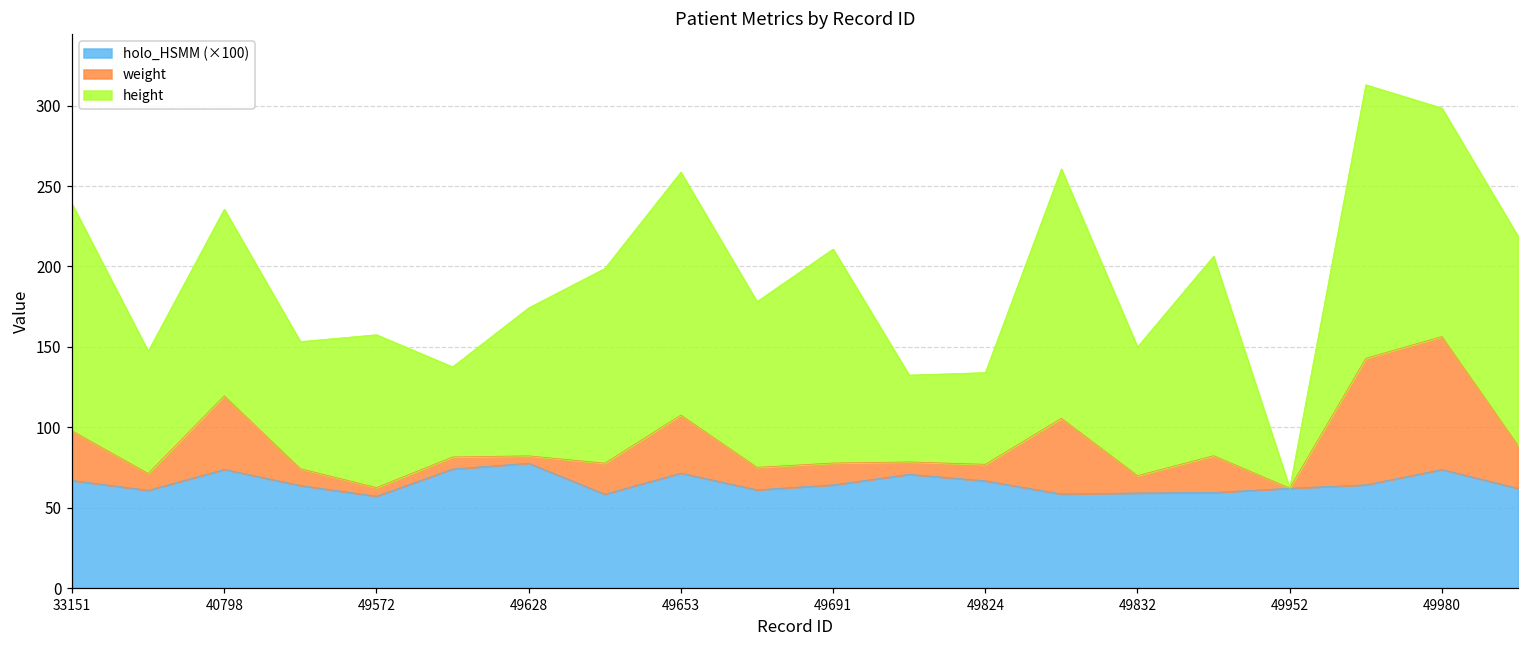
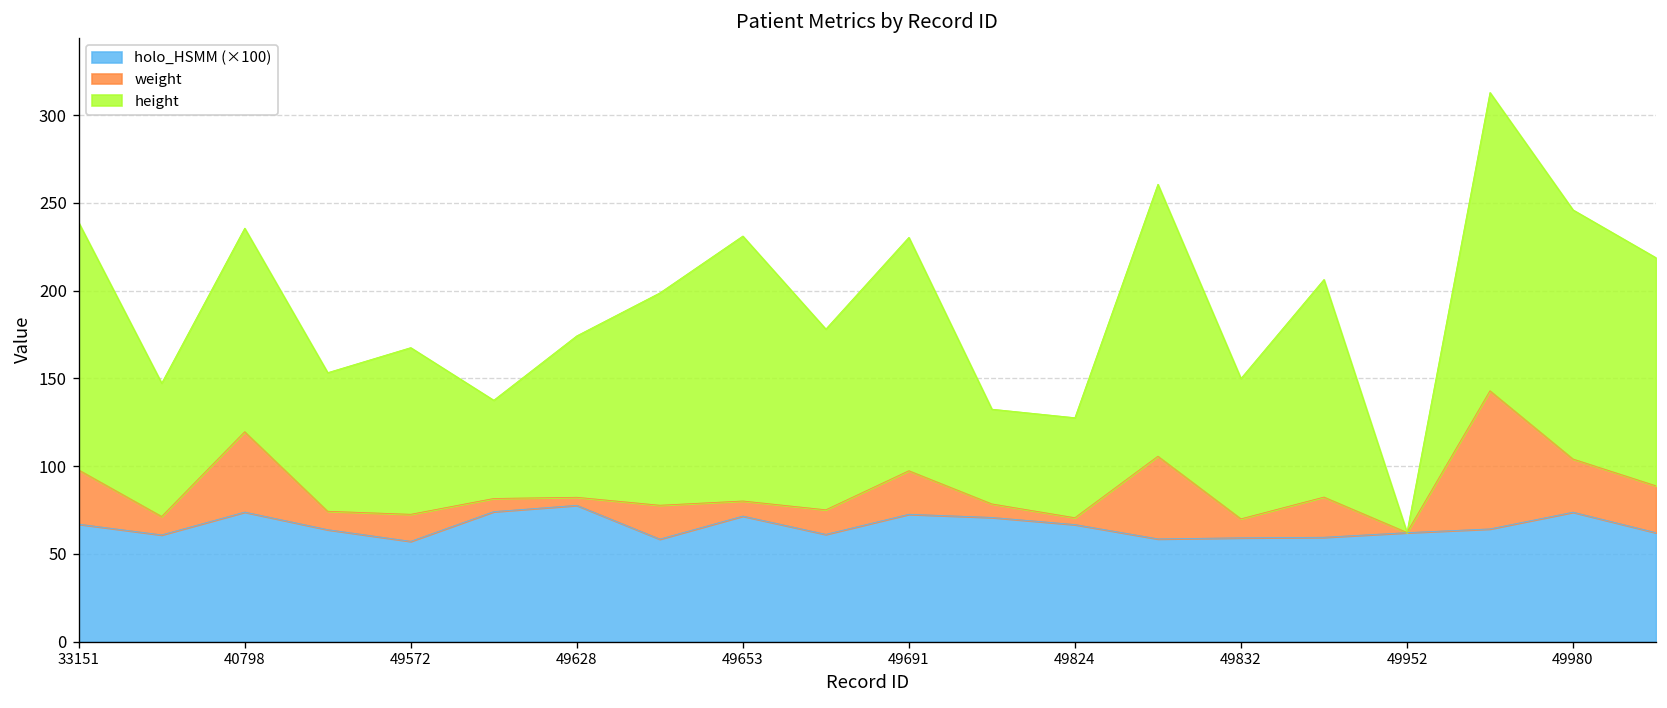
weight, 49572: 5 -> 15
weight, 49653: 36 -> 9
holo_HSMM (×100), 49691: 64 -> 73
weight, 49691: 14 -> 25
weight, 49824: 10 -> 4
weight, 49980: 83 -> 30
